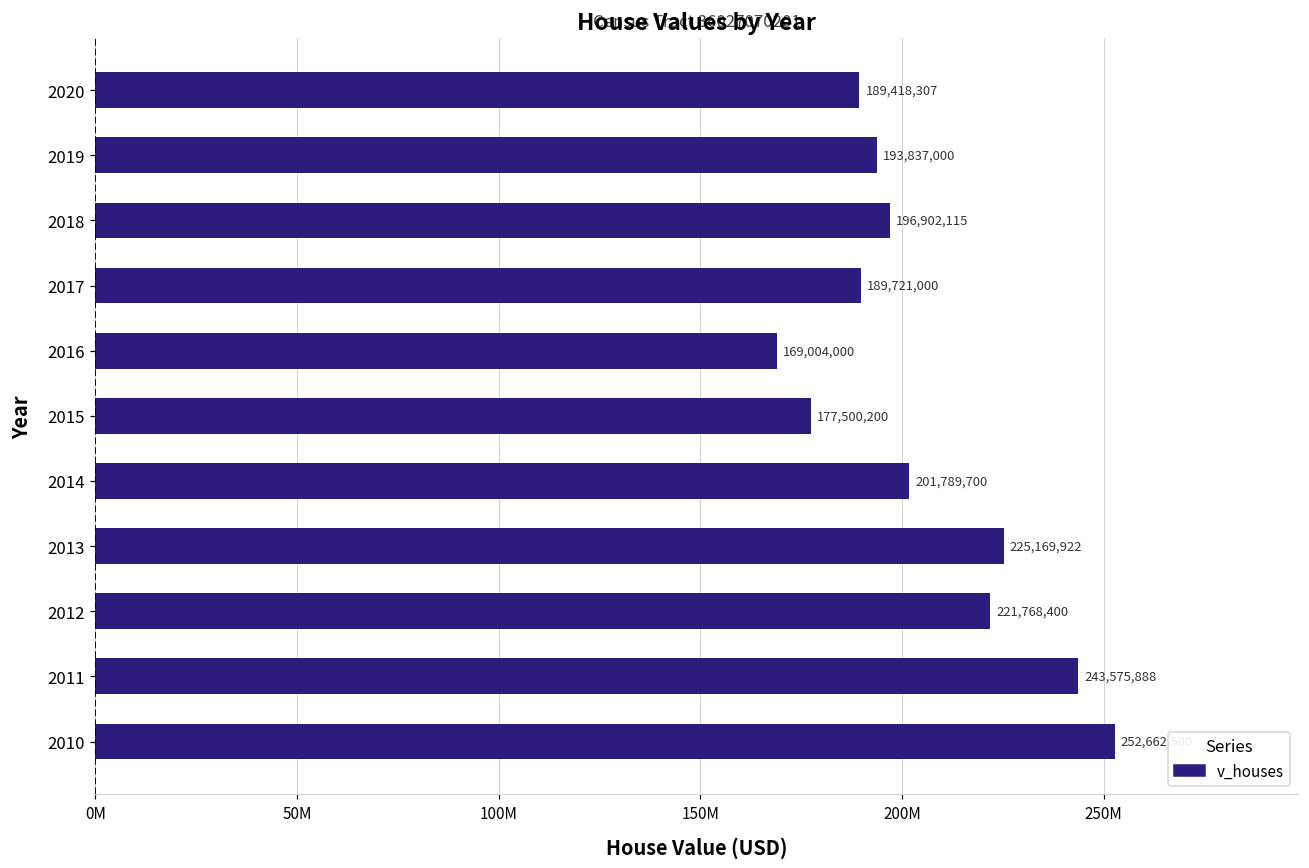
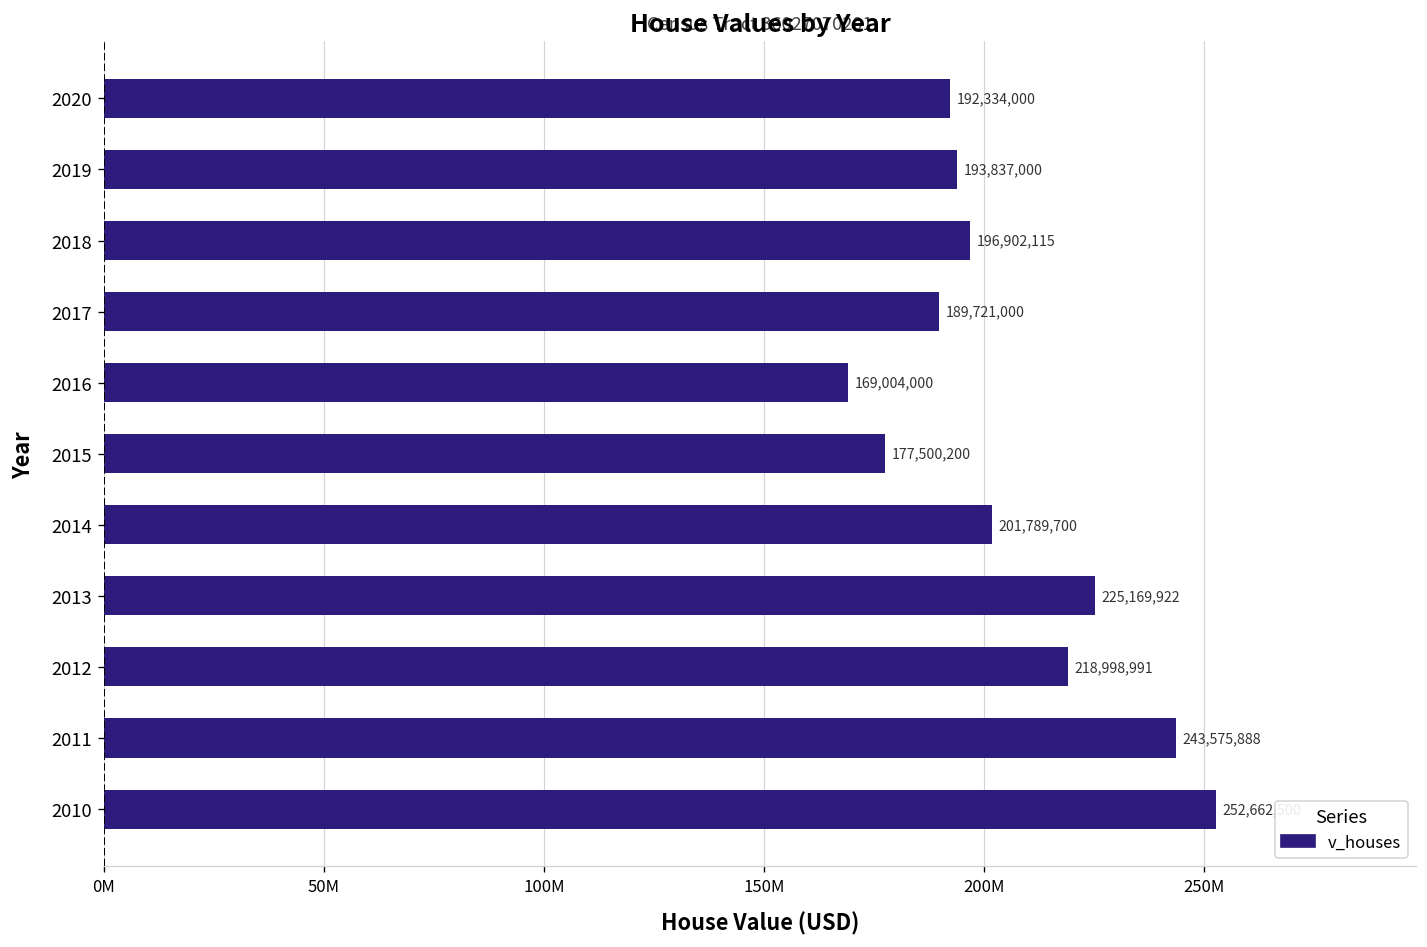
2020: 189,418,307 -> 192,334,000
2012: 221,768,400 -> 218,998,991
